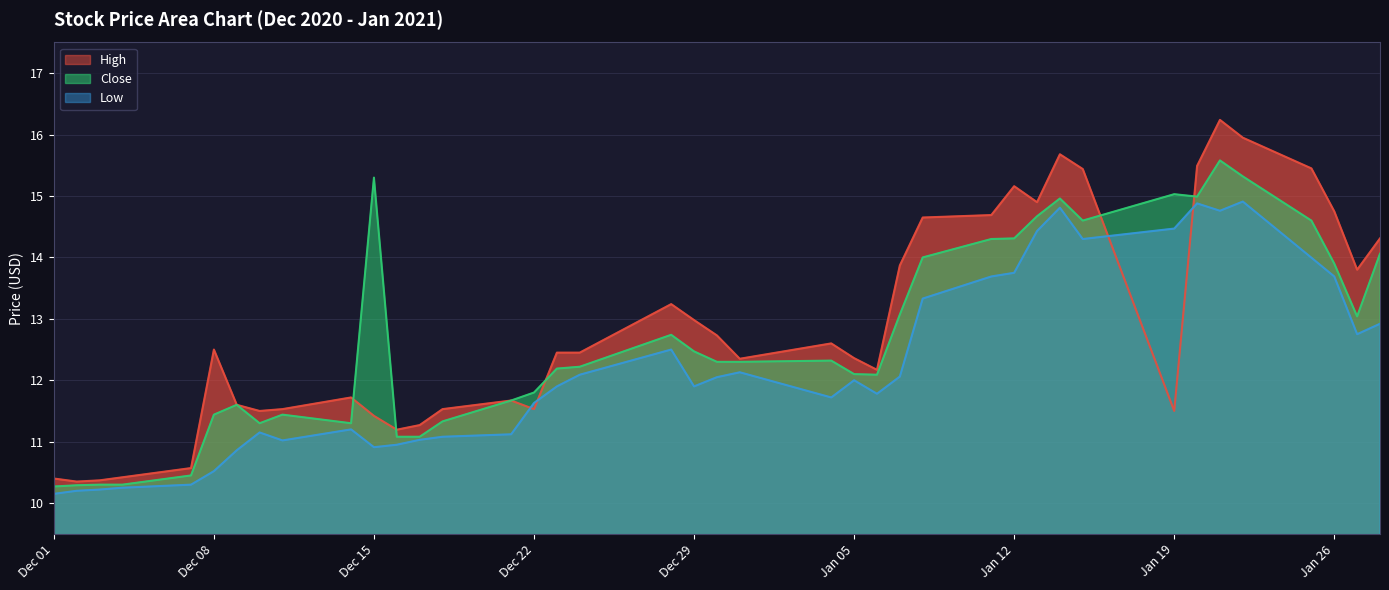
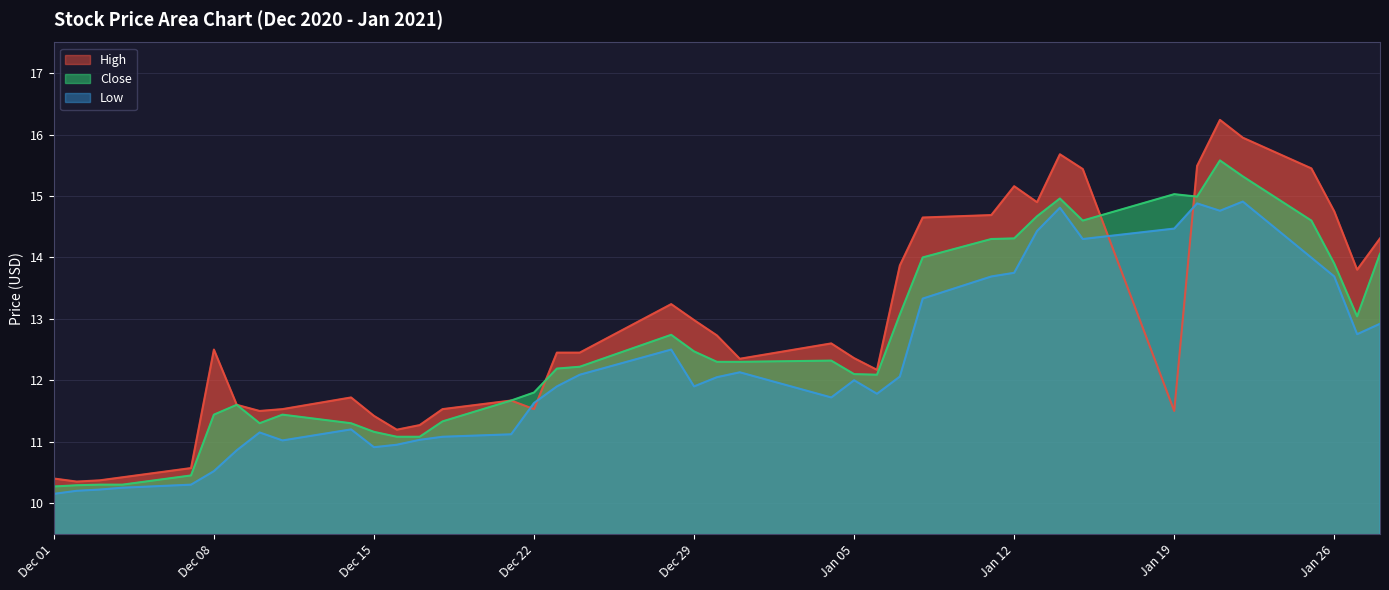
Close, Dec 15: 15.3 -> 11.2
